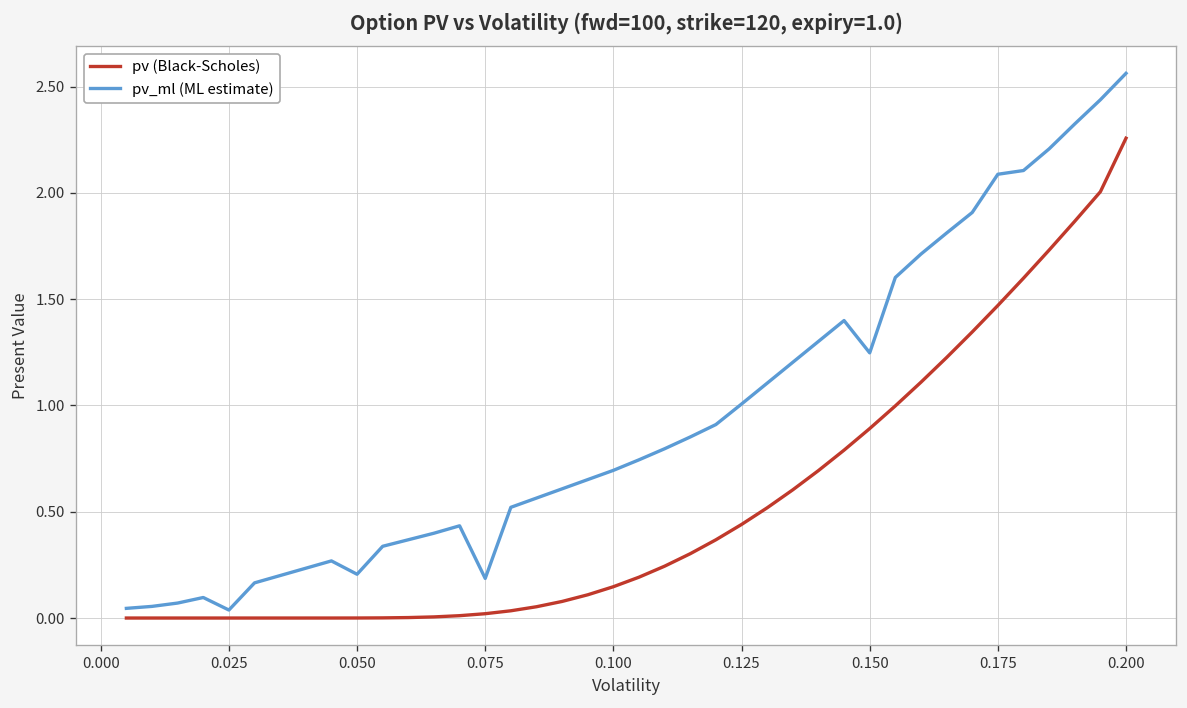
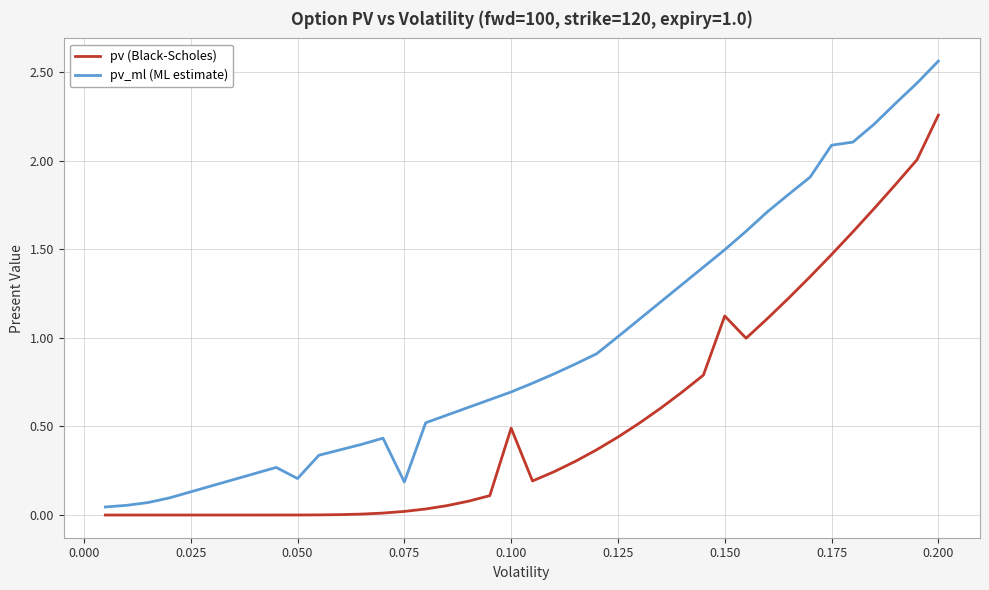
pv_ml (ML estimate), 0.025: 0.04 -> 0.13
pv (Black-Scholes), 0.100: 0.15 -> 0.49
pv (Black-Scholes), 0.150: 0.89 -> 1.12
pv_ml (ML estimate), 0.150: 1.25 -> 1.50
